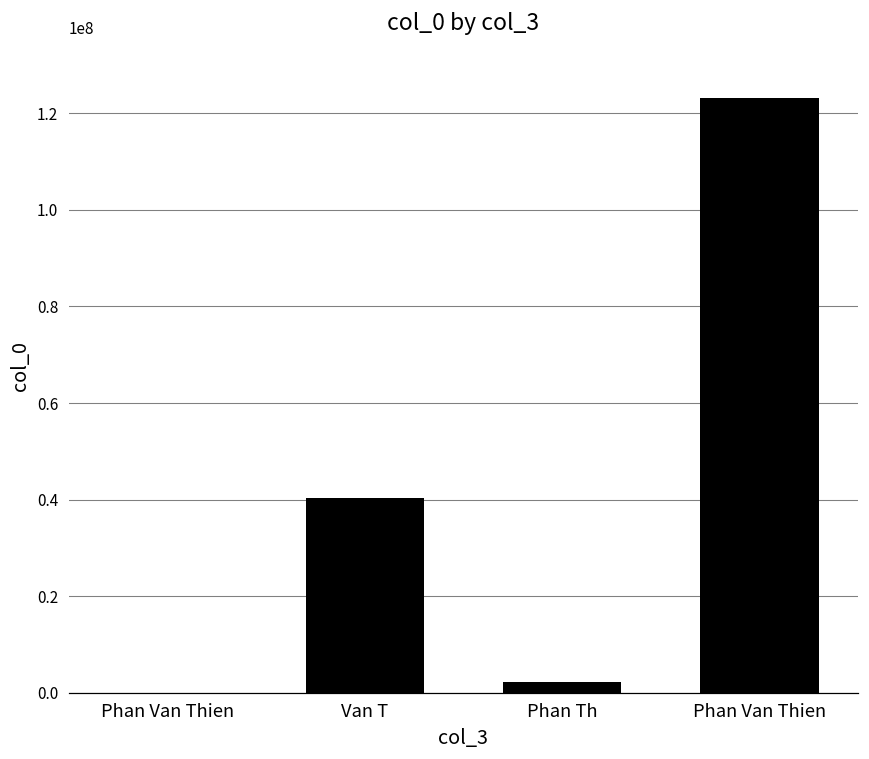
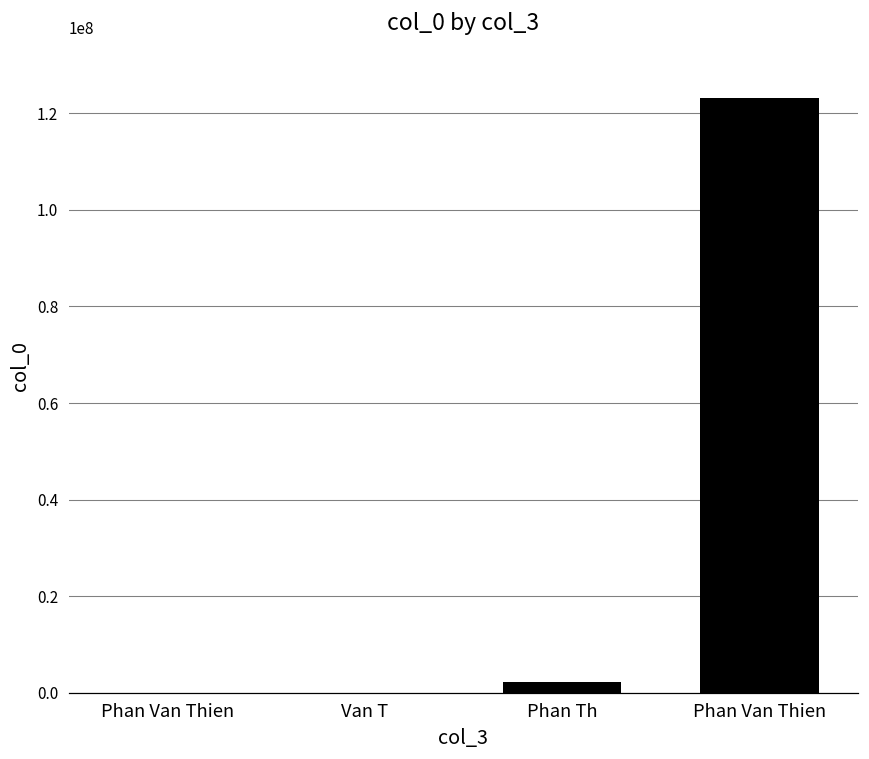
Van T: 40000000 -> 0
